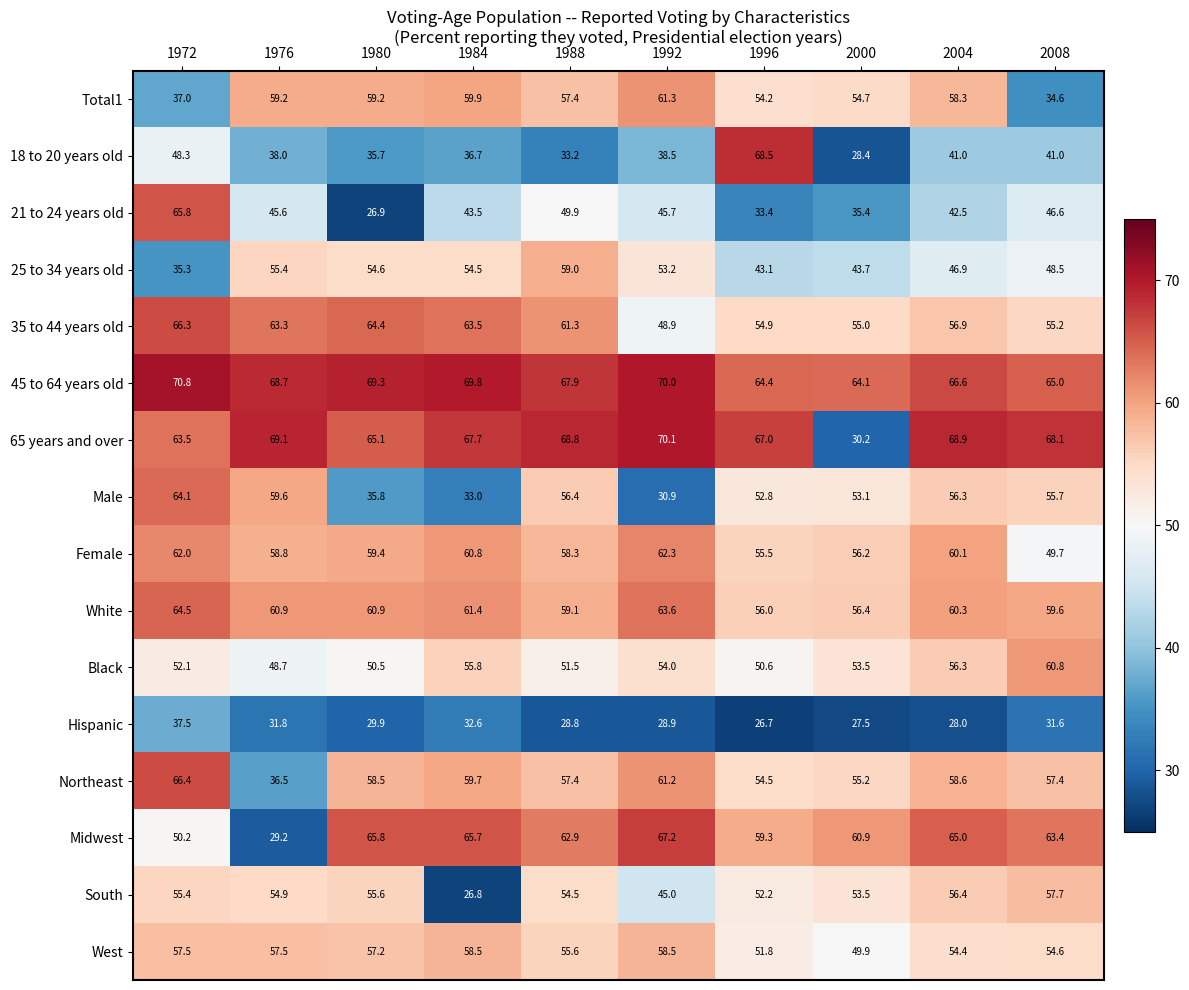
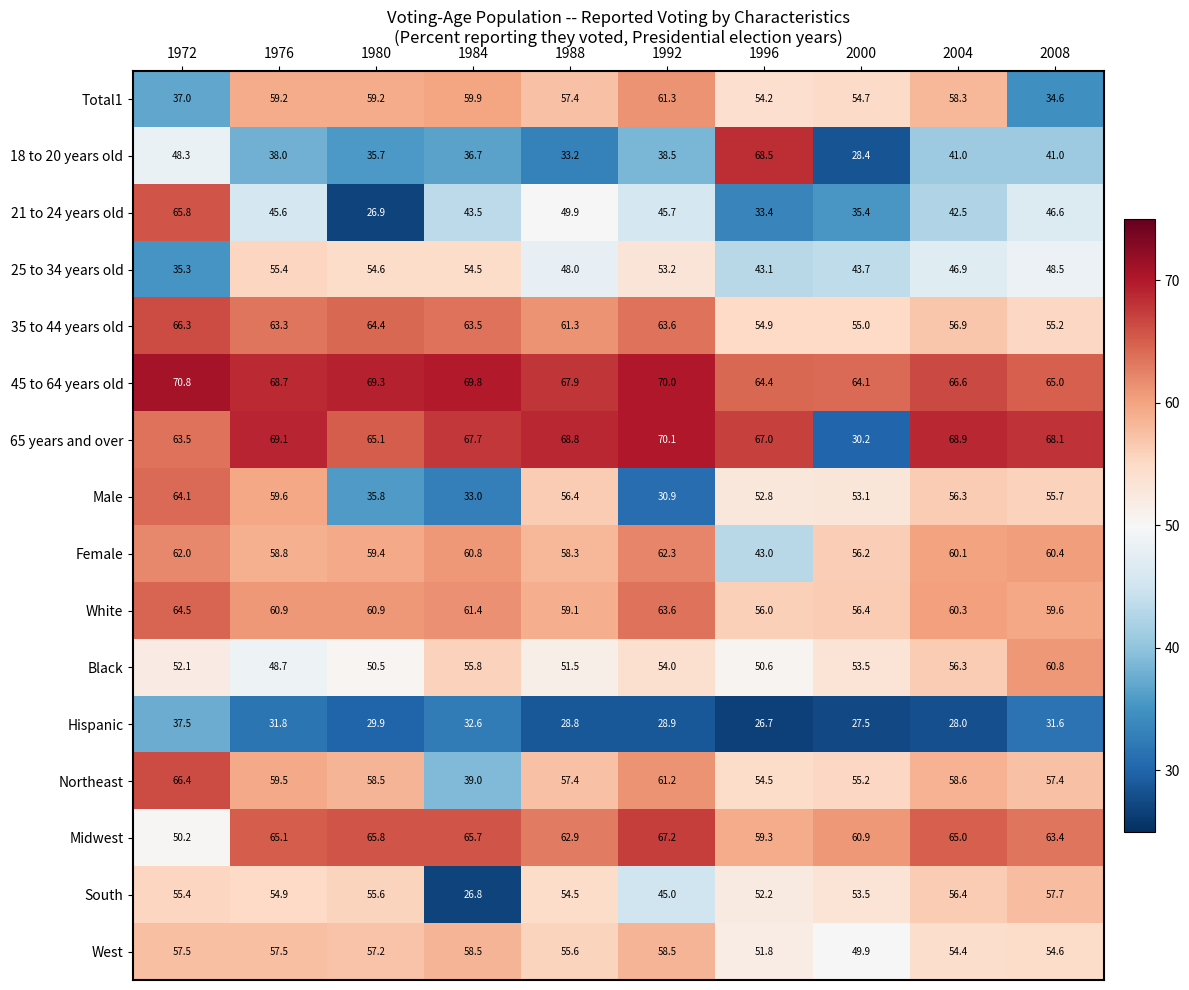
25 to 34 years old, 1988: 59.0 -> 48.0
35 to 44 years old, 1992: 48.9 -> 63.6
Female, 1996: 55.5 -> 43.0
Female, 2008: 49.7 -> 60.4
Northeast, 1976: 36.5 -> 59.5
Northeast, 1984: 59.7 -> 39.0
Midwest, 1976: 29.2 -> 65.1
